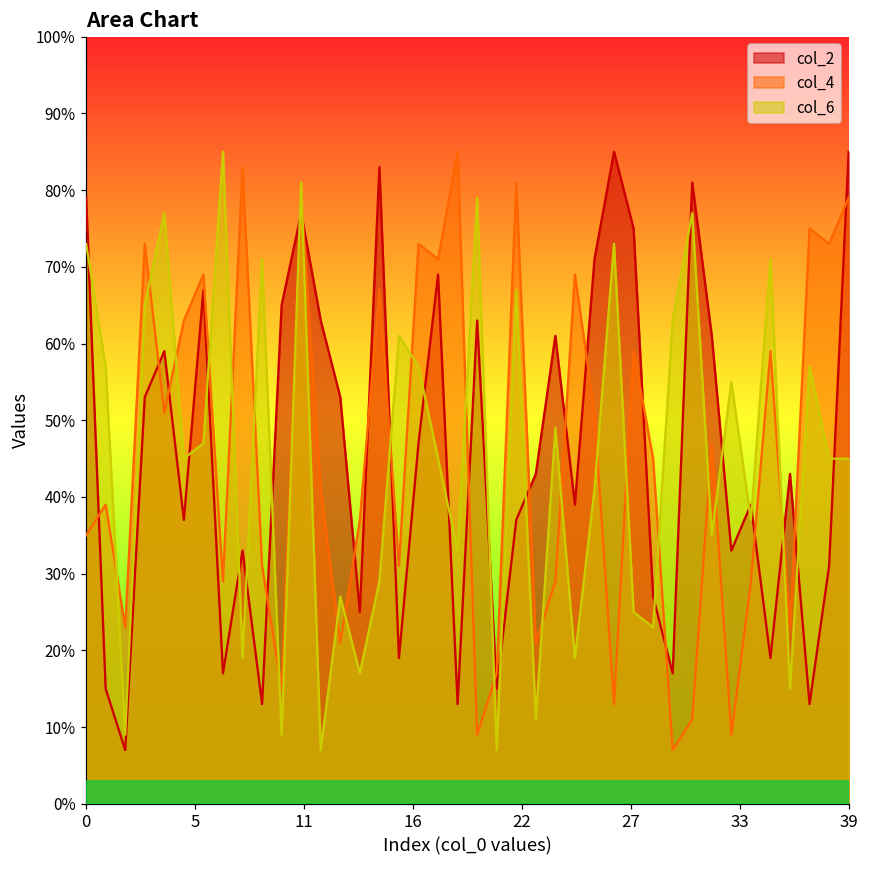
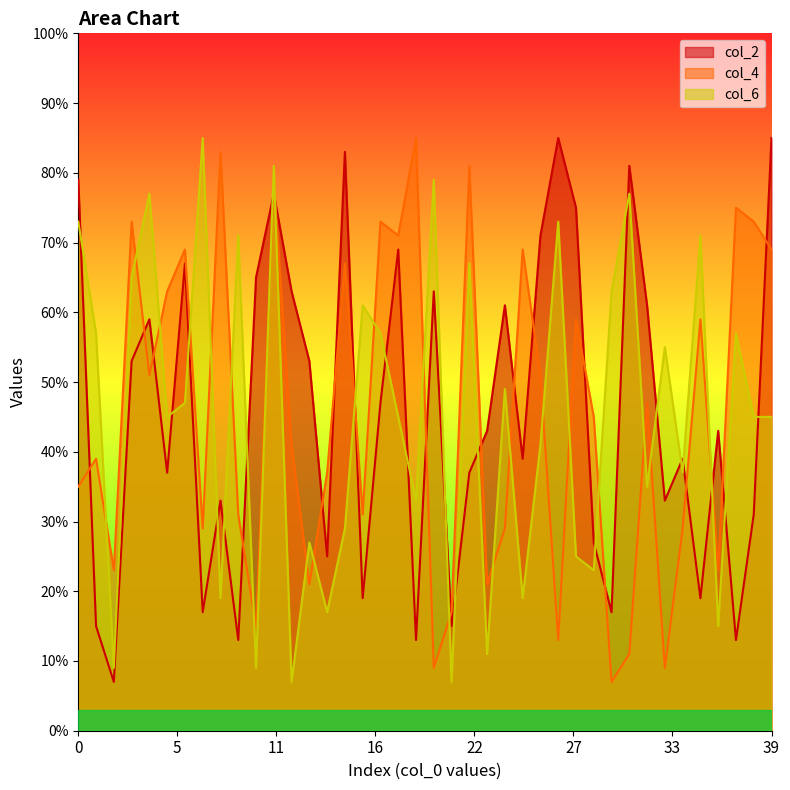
col_4, 39: 79% -> 69%
